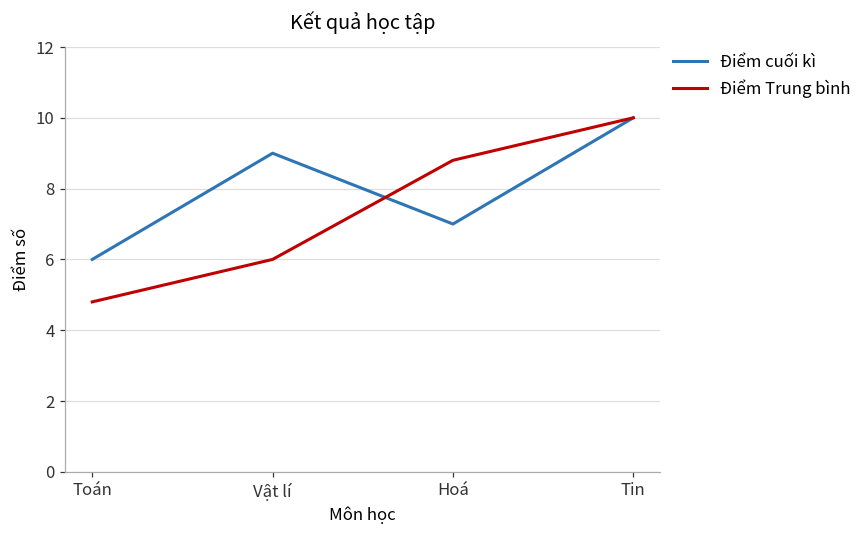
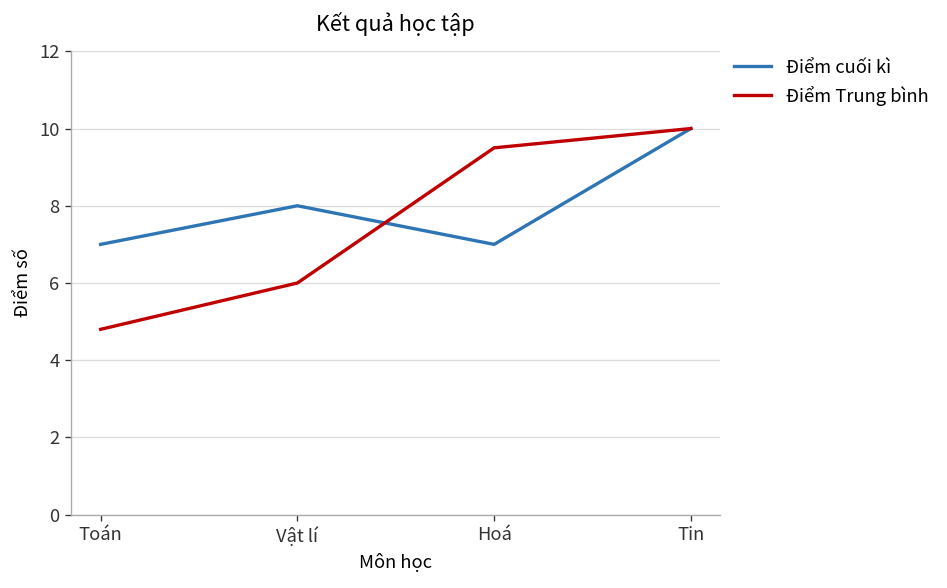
Điểm cuối kì, Toán: 6 -> 7
Điểm cuối kì, Vật lí: 9 -> 8
Điểm Trung bình, Hoá: 8.8 -> 9.5
